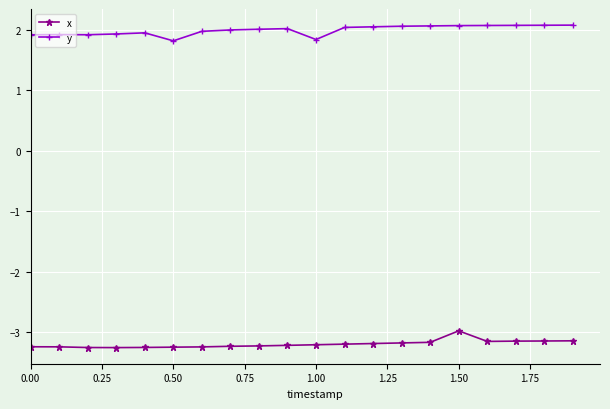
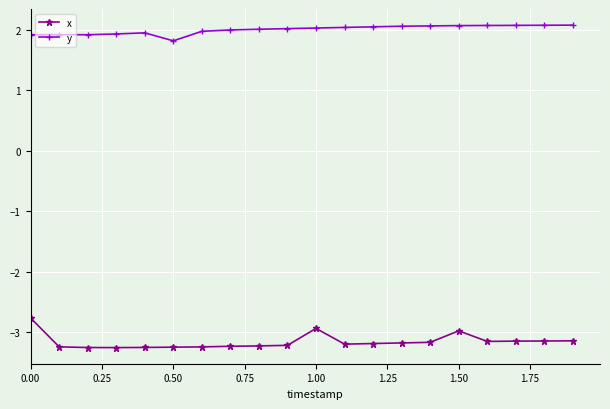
x, 0.00: -3.2 -> -2.8
x, 1.00: -3.2 -> -2.9
y, 1.00: 1.8 -> 2.0
